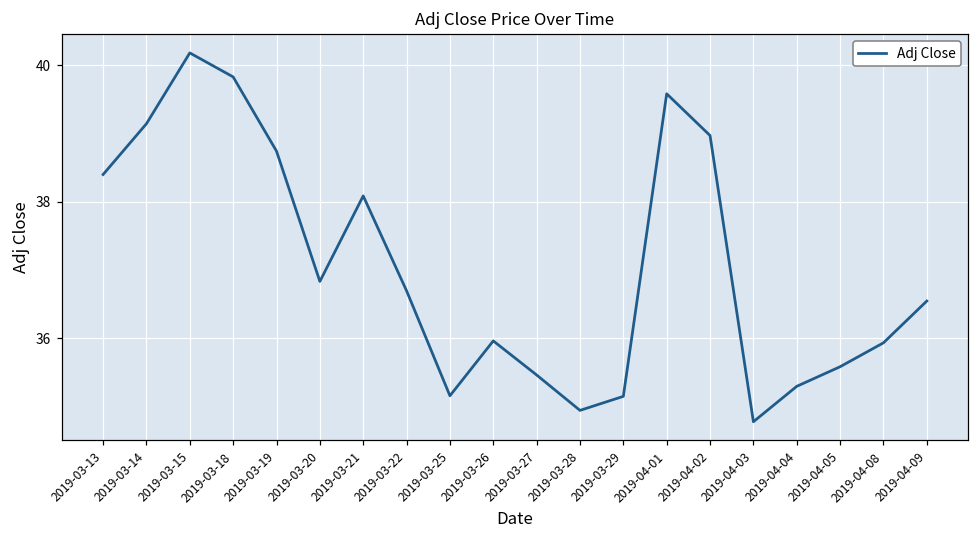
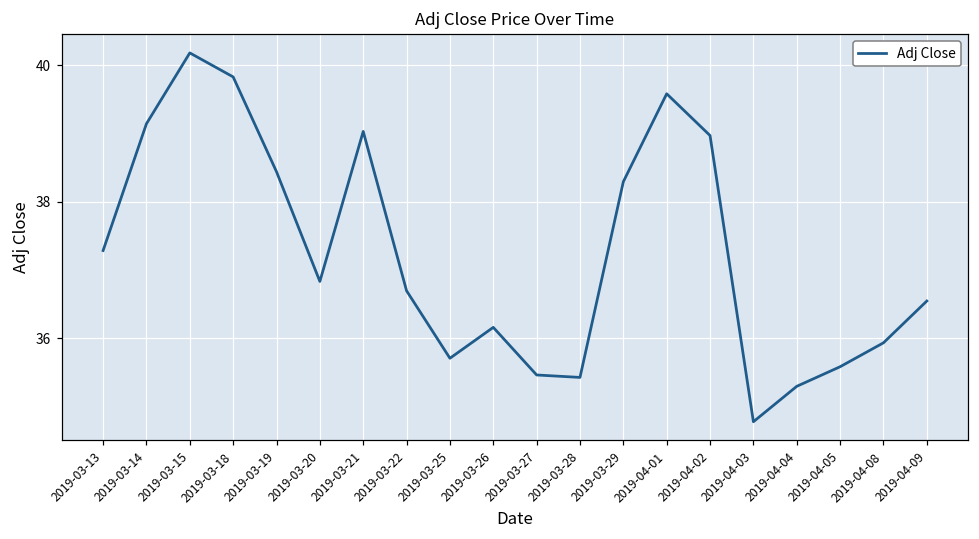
2019-03-13: 38.4 -> 37.3
2019-03-19: 38.7 -> 38.4
2019-03-21: 38.1 -> 39.0
2019-03-25: 35.2 -> 35.7
2019-03-26: 36.0 -> 36.2
2019-03-28: 34.9 -> 35.4
2019-03-29: 35.1 -> 38.3
